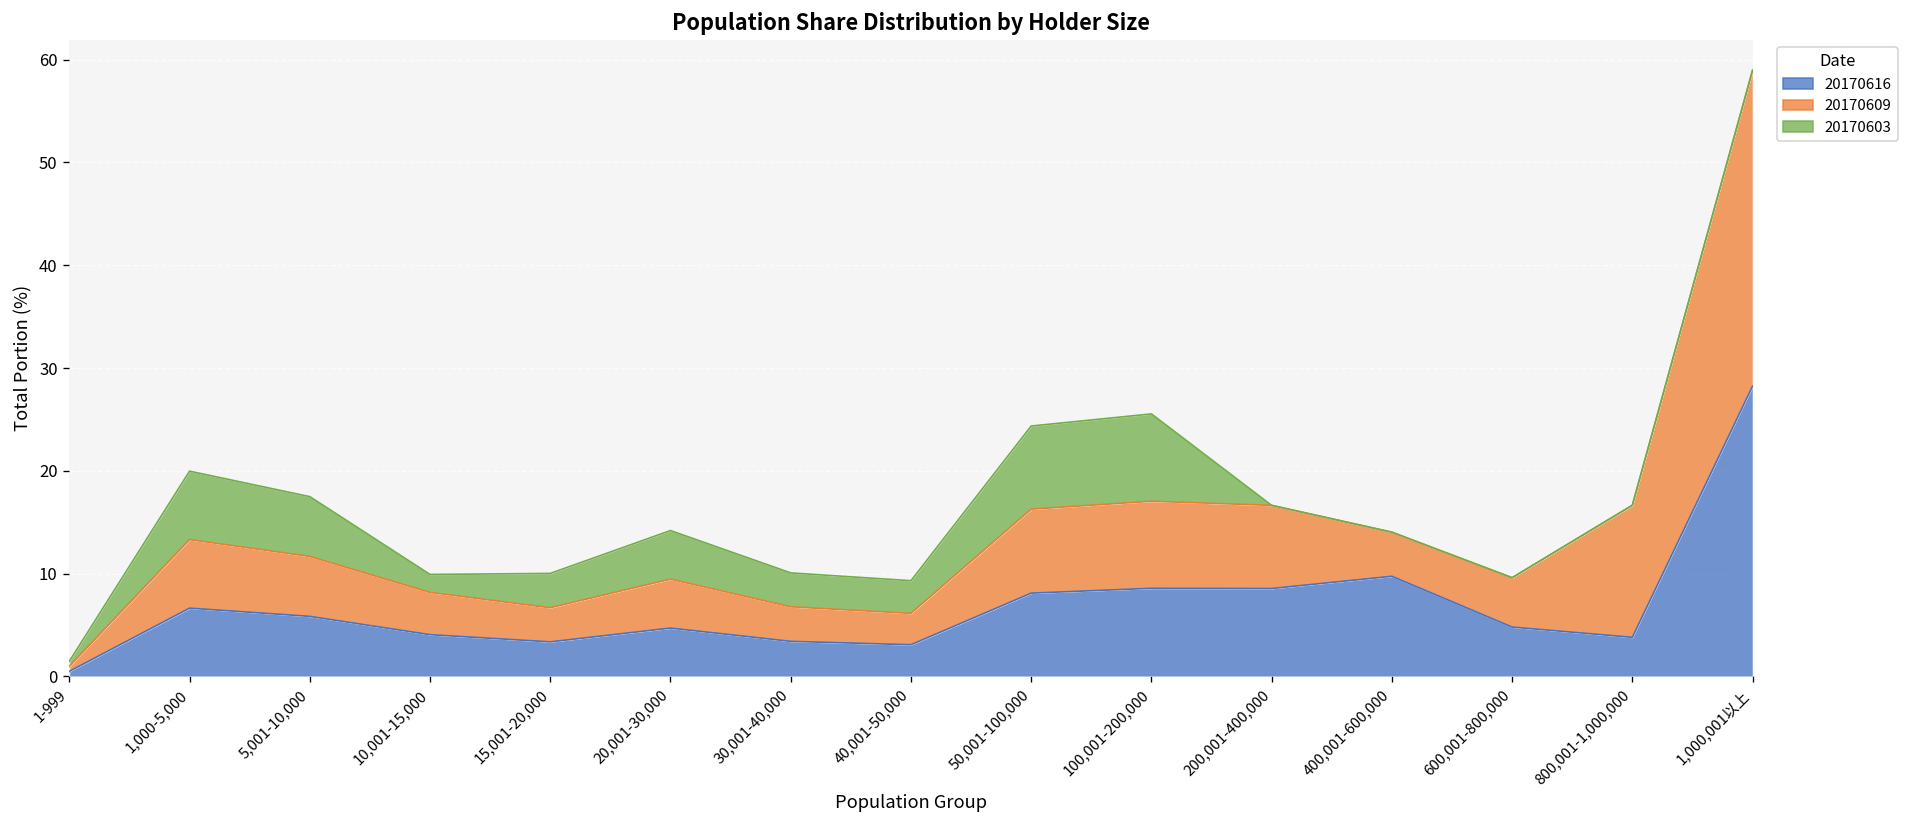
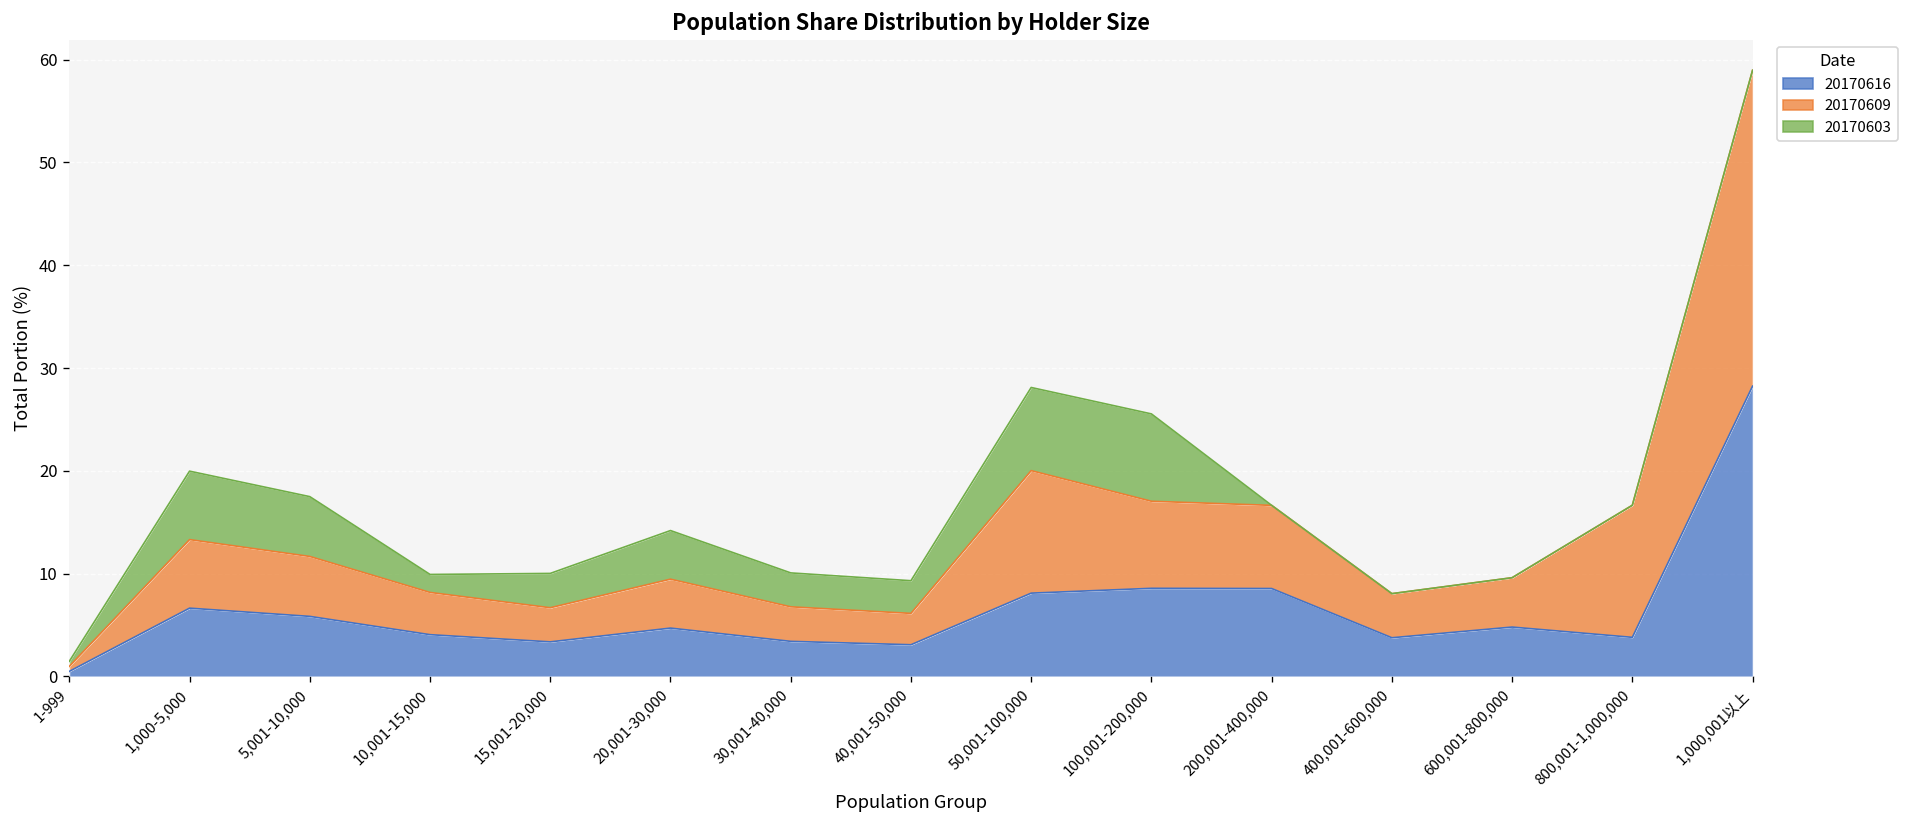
20170609, 50,001-100,000: 8 -> 12
20170616, 400,001-600,000: 10 -> 4
